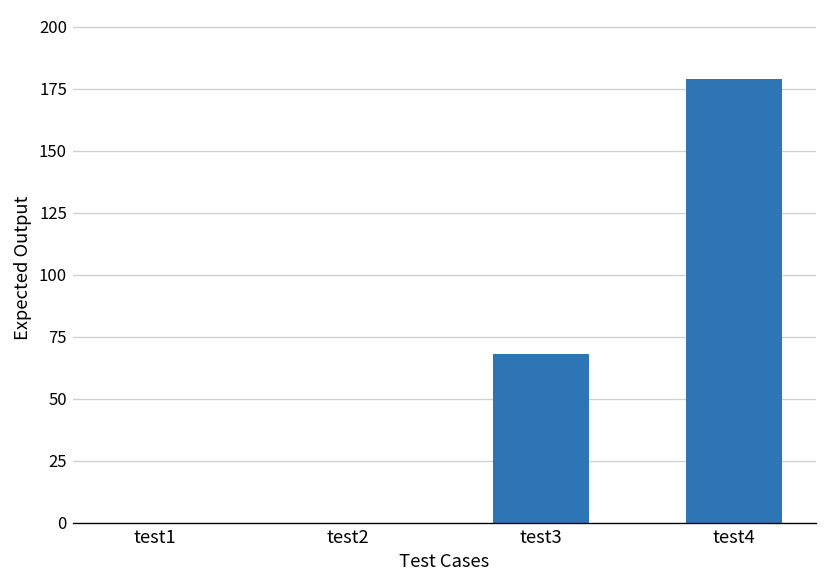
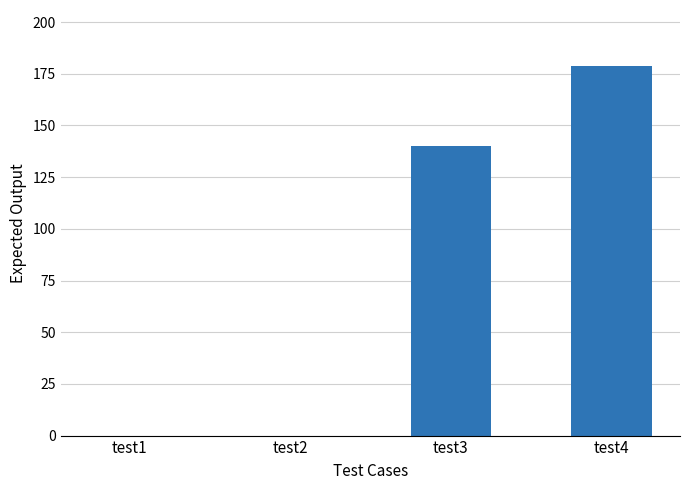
test3: 68 -> 140
